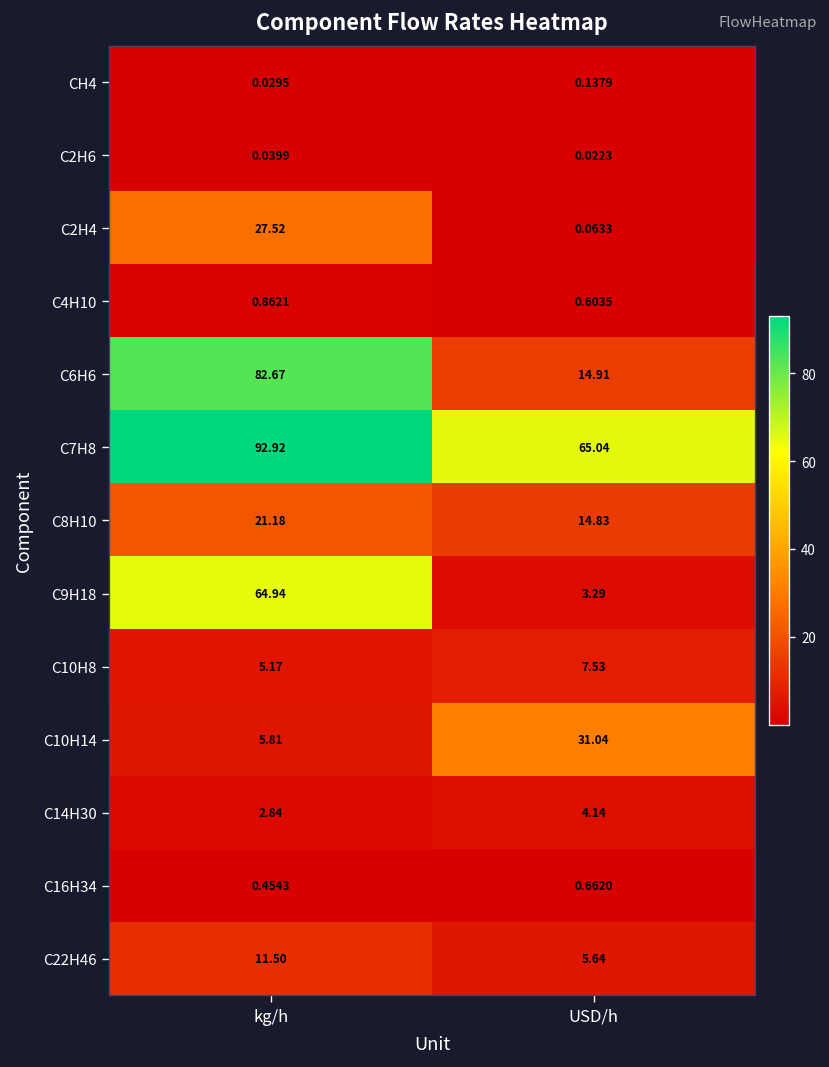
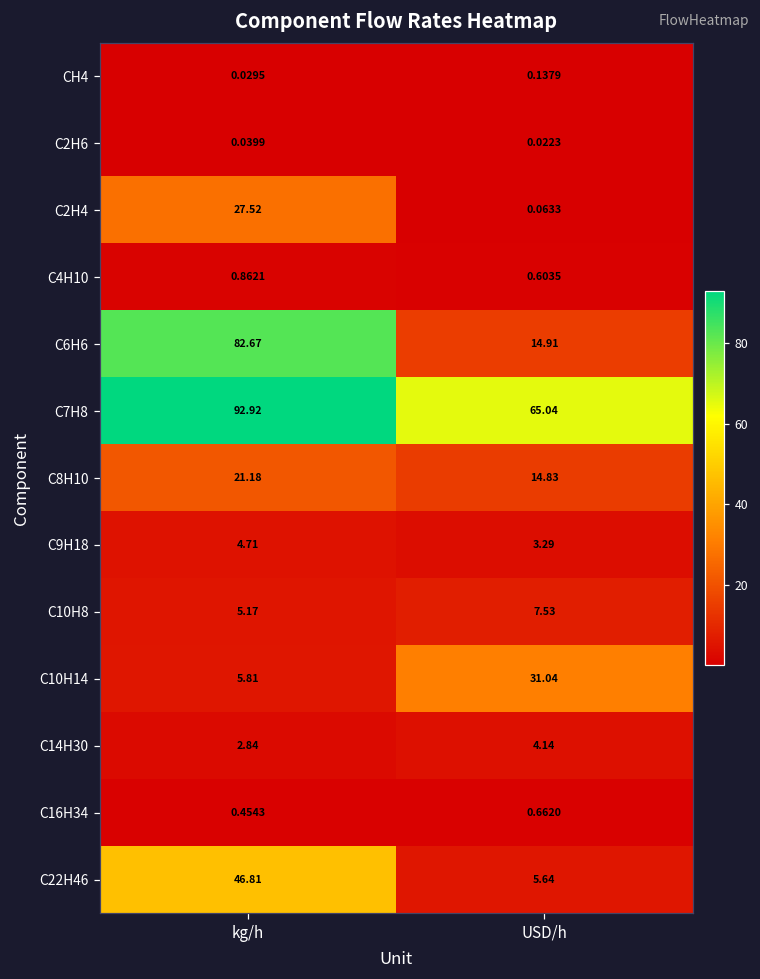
C9H18, kg/h: 64.94 -> 4.71
C22H46, kg/h: 11.50 -> 46.81
